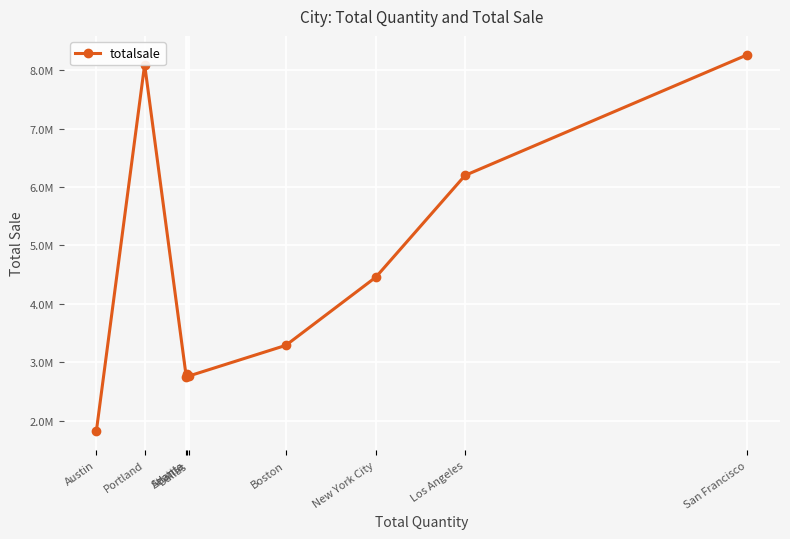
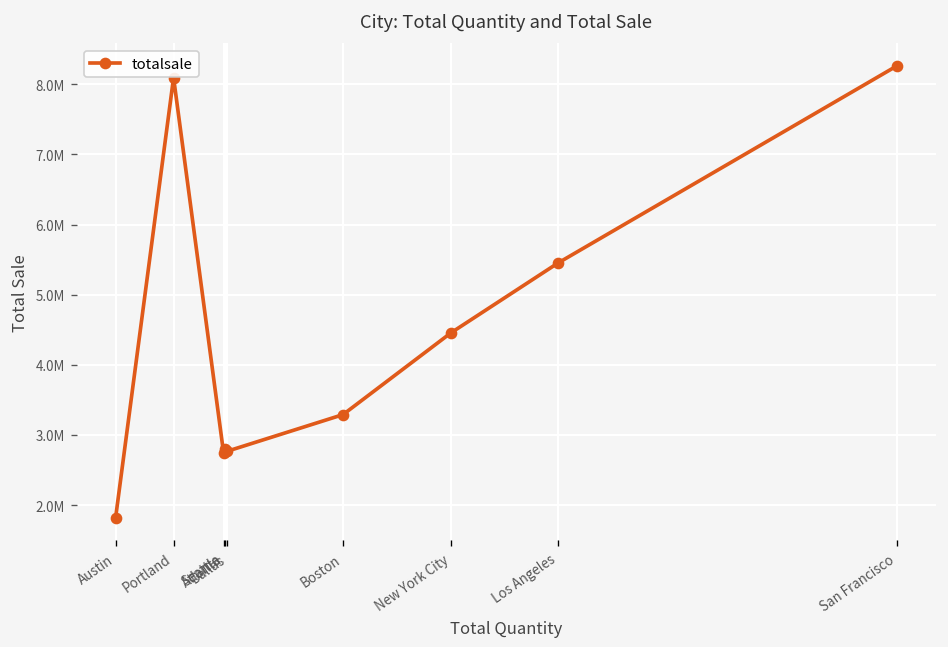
Los Angeles: 6200000 -> 5500000
